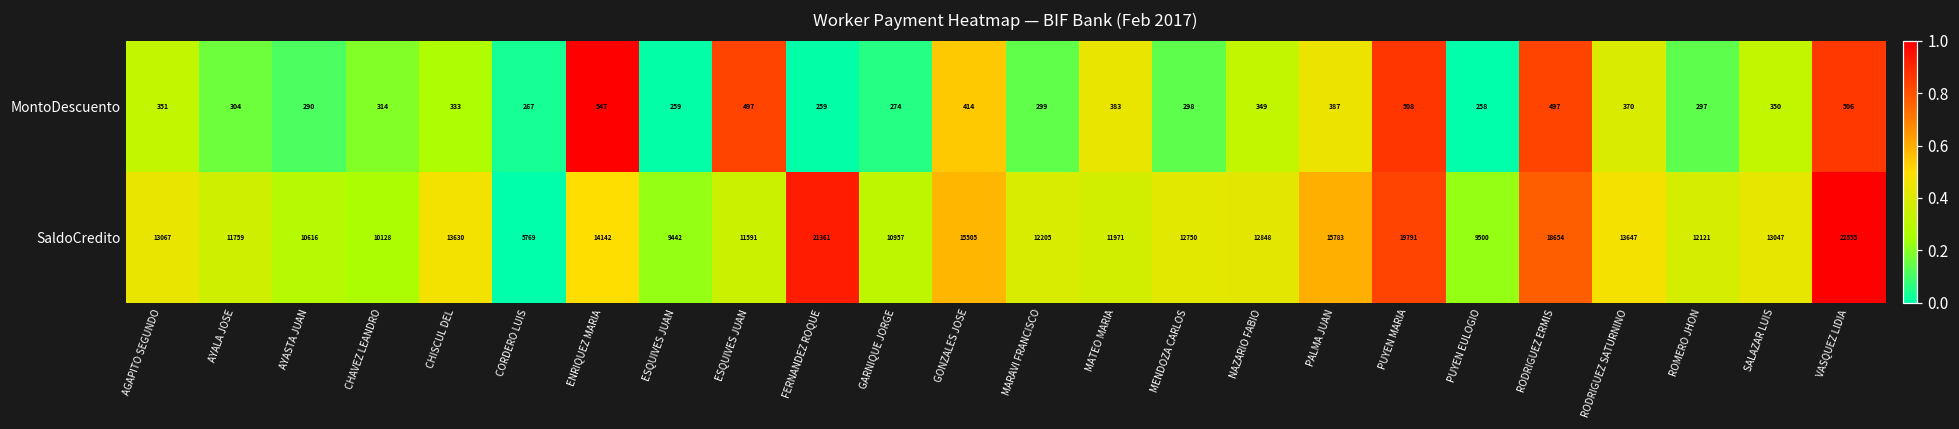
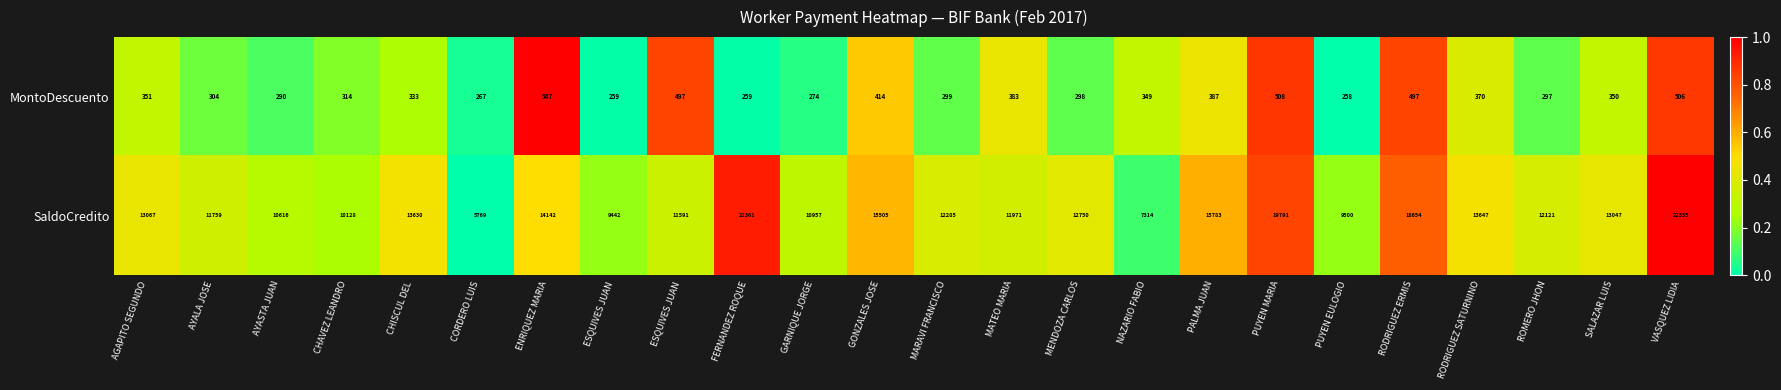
SaldoCredito, NAZARIO FABIO: 12848 -> 7314
